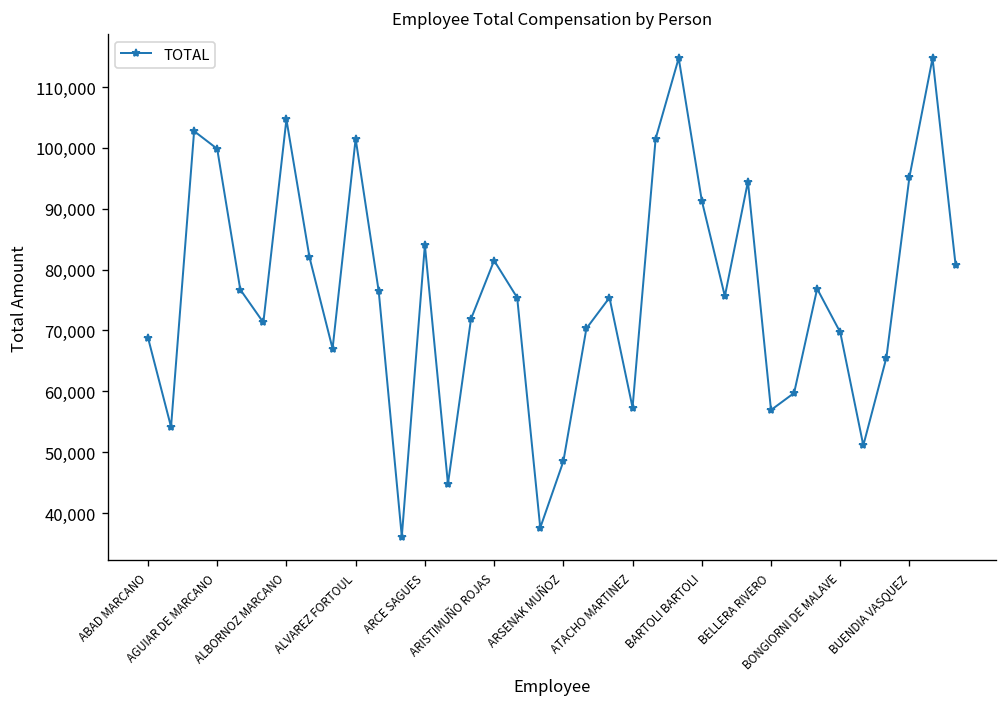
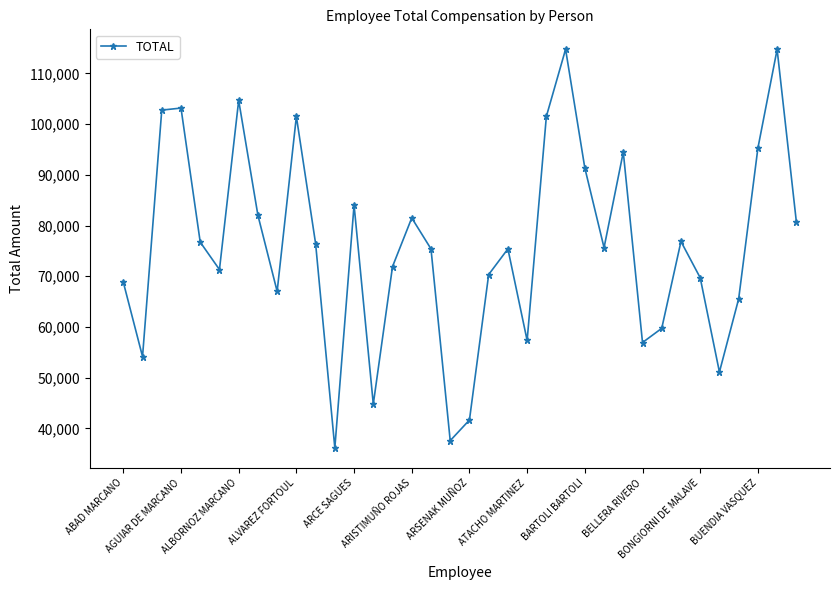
AGUIAR DE MARCANO: 100,000 -> 103,000
ARSENAK MUÑOZ: 48,000 -> 42,000
